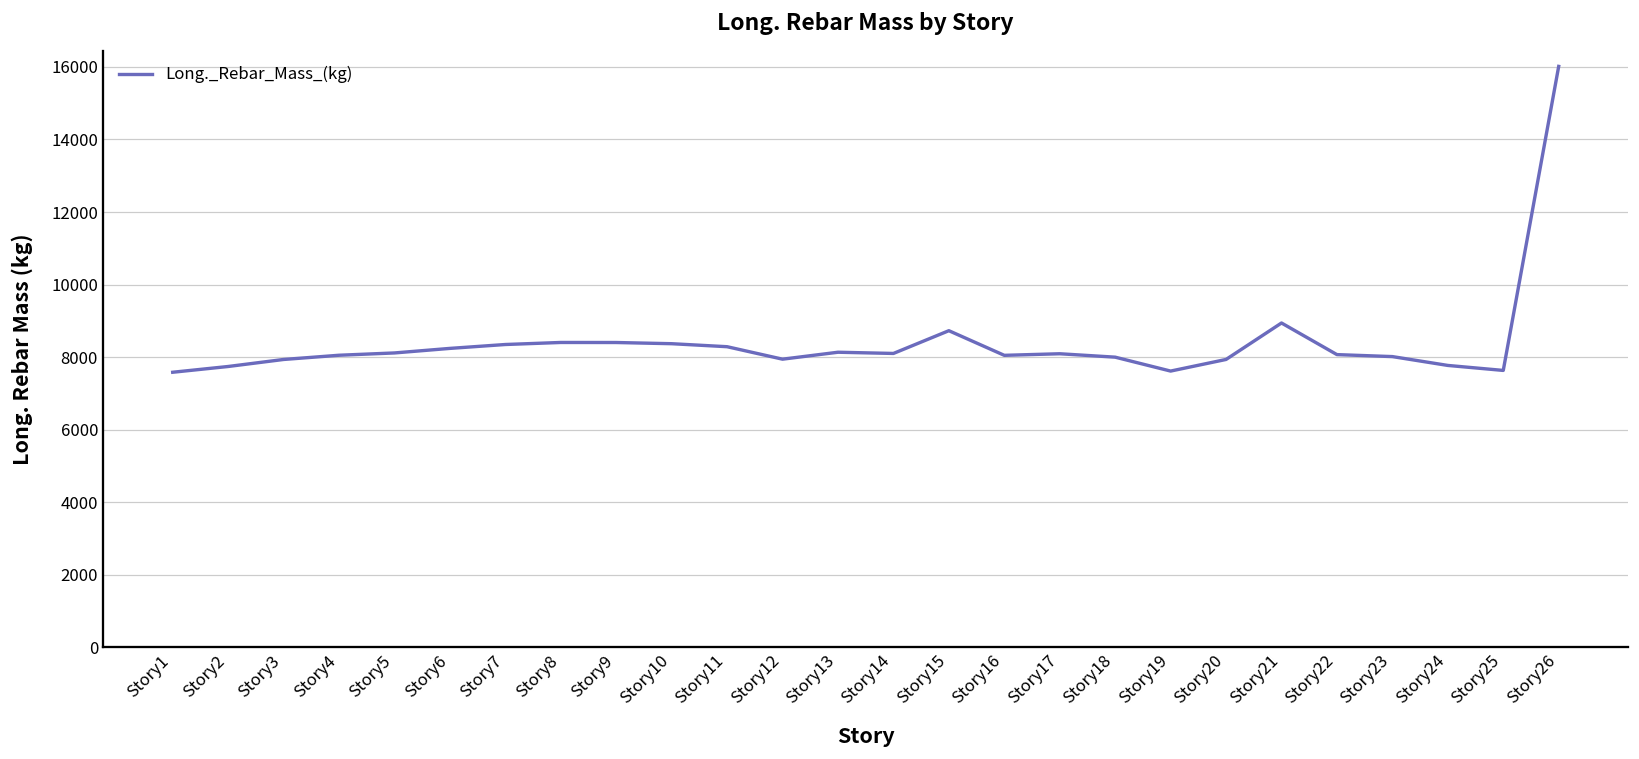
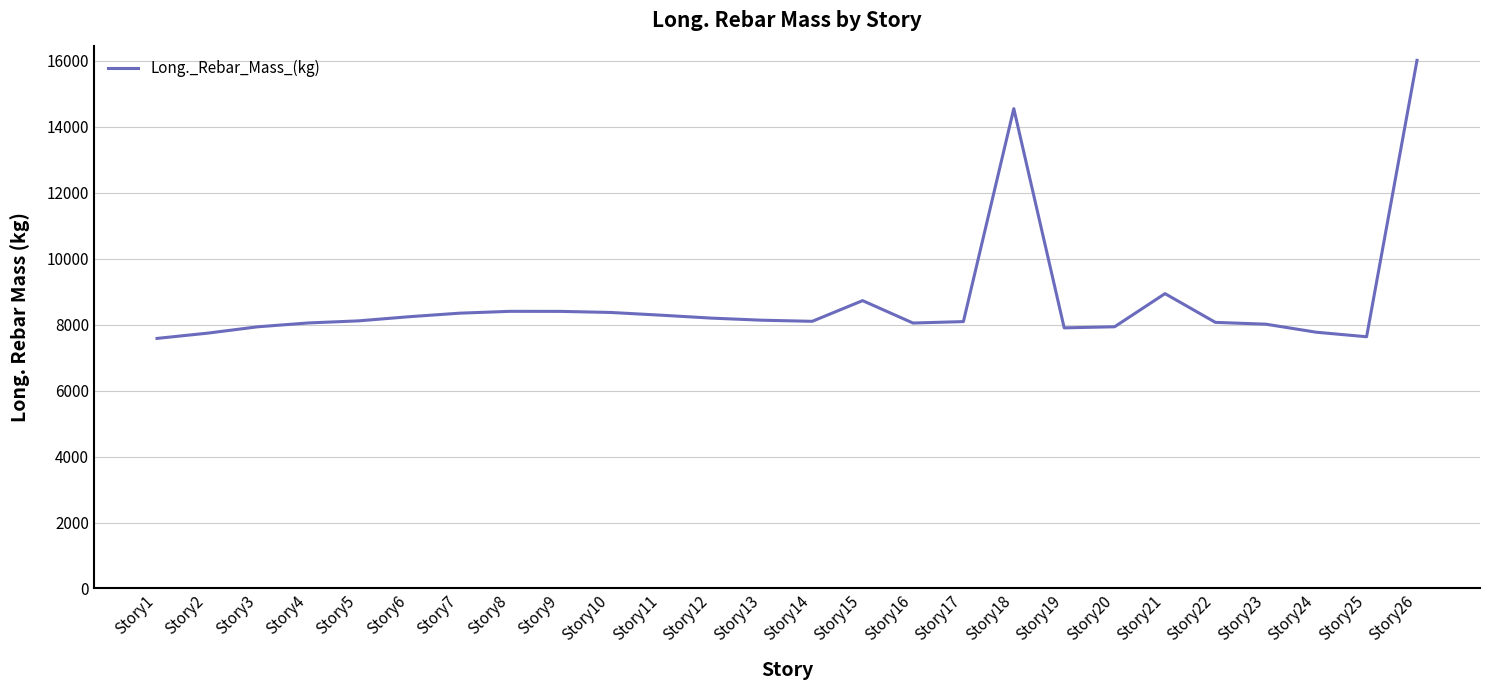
Story12: 7900 -> 8200
Story18: 8000 -> 14600
Story19: 7600 -> 7900
